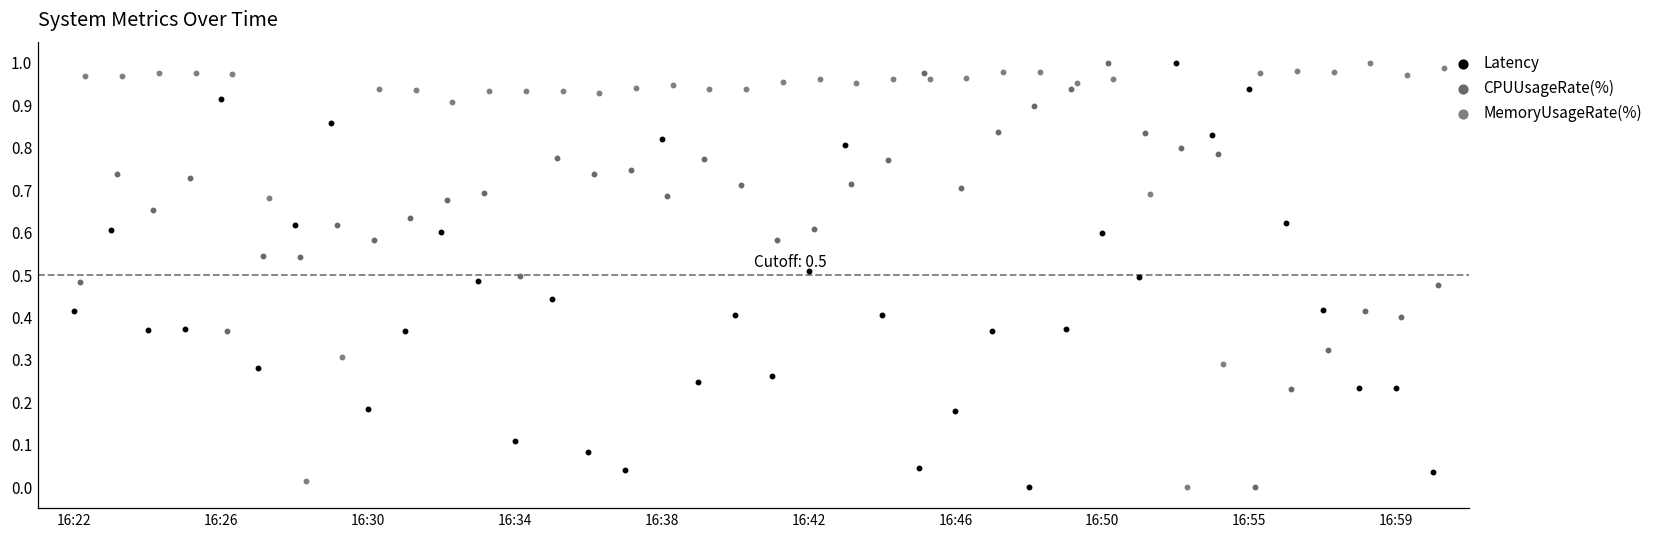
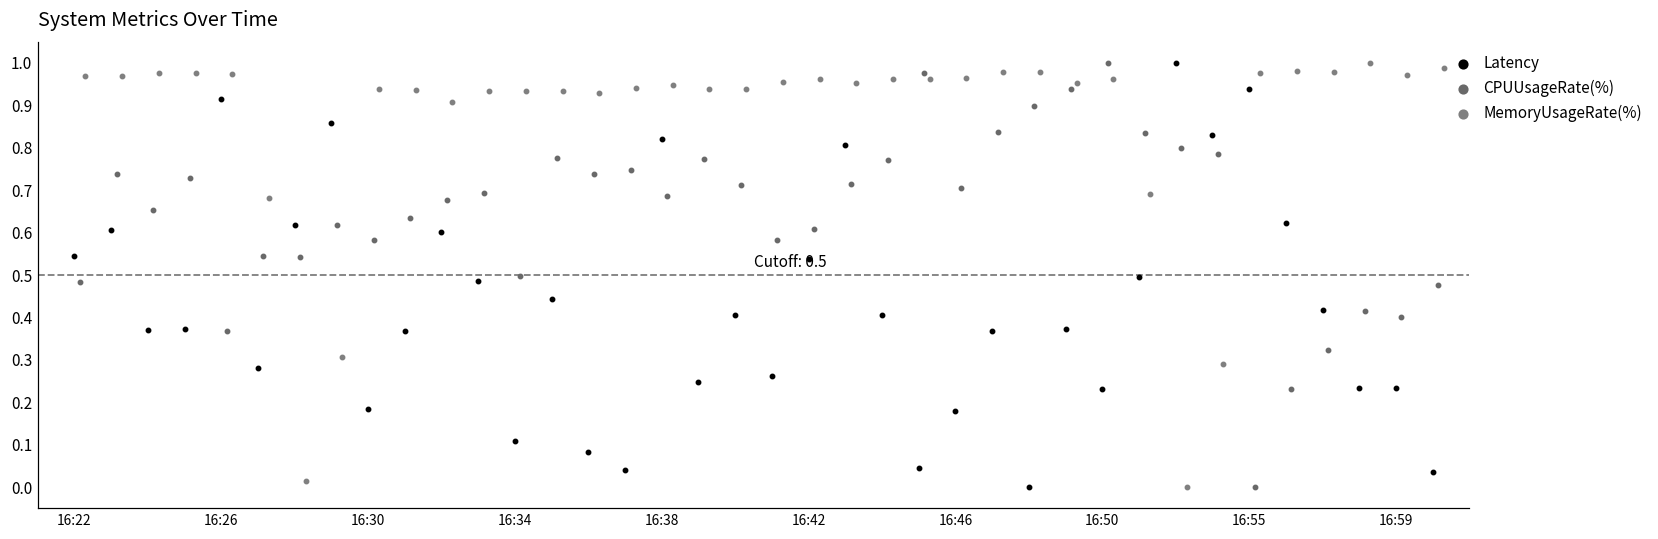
Latency, 16:22: 0.41 -> 0.55
Latency, 16:42: 0.51 -> 0.54
Latency, 16:50: 0.60 -> 0.23
